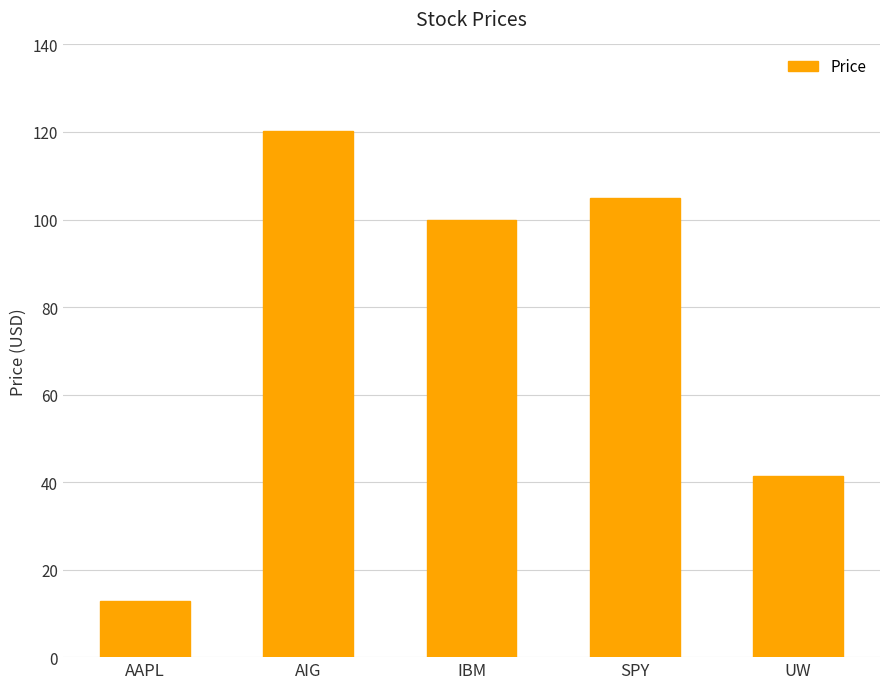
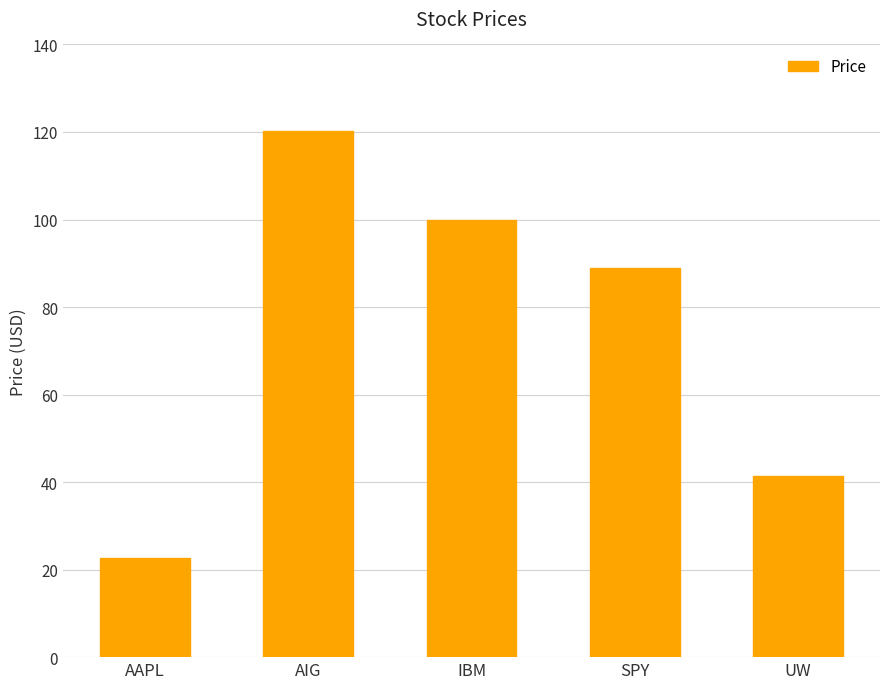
AAPL: 13 -> 23
SPY: 105 -> 89
